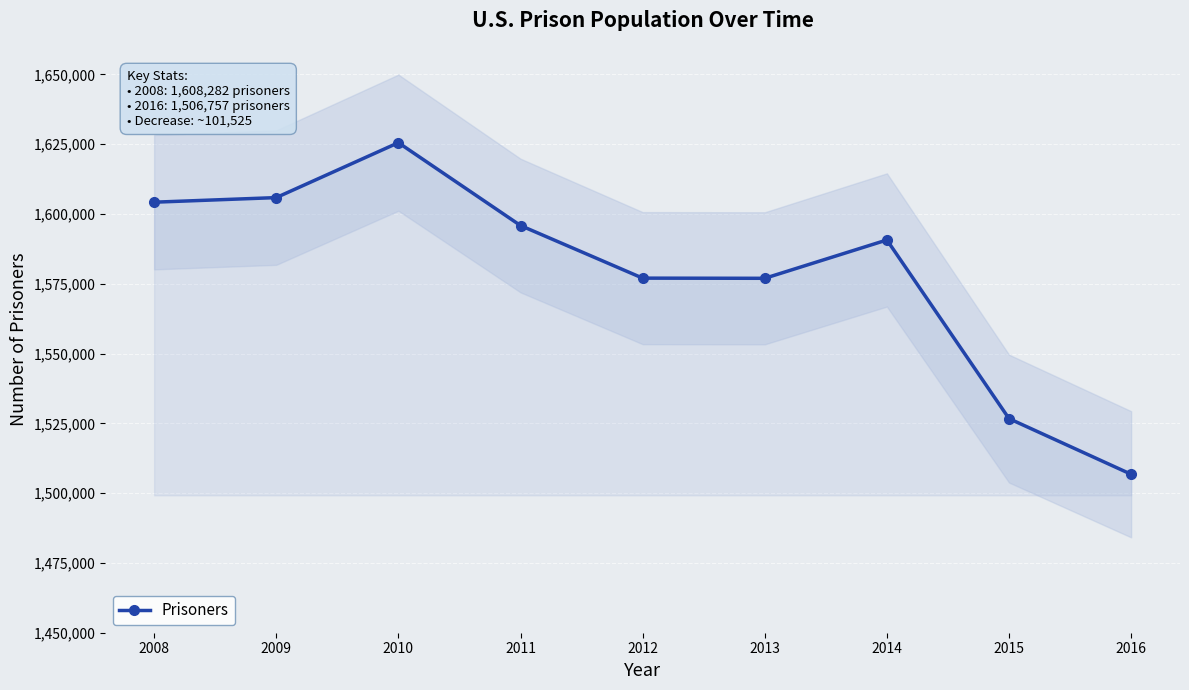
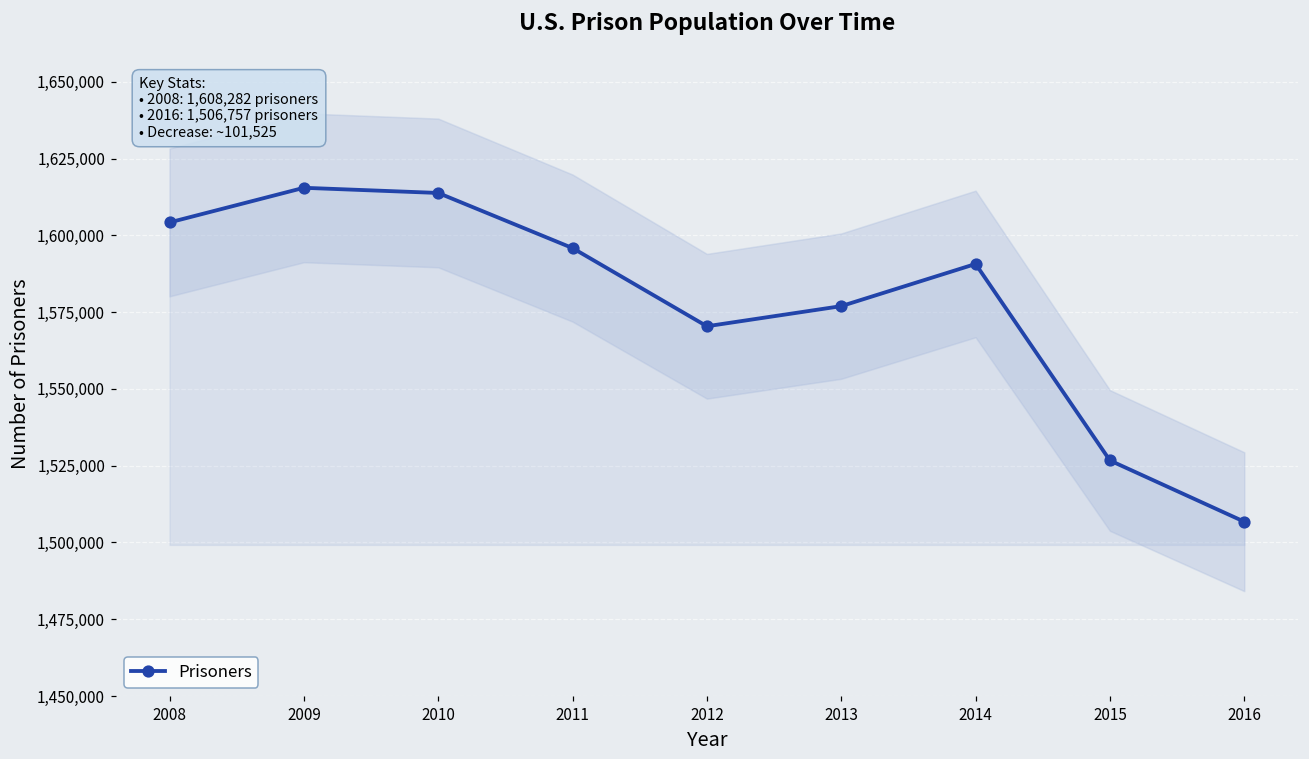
Prisoners, 2009: 1,606,000 -> 1,615,000
Prisoners, 2010: 1,626,000 -> 1,614,000
Prisoners, 2012: 1,577,000 -> 1,570,000
